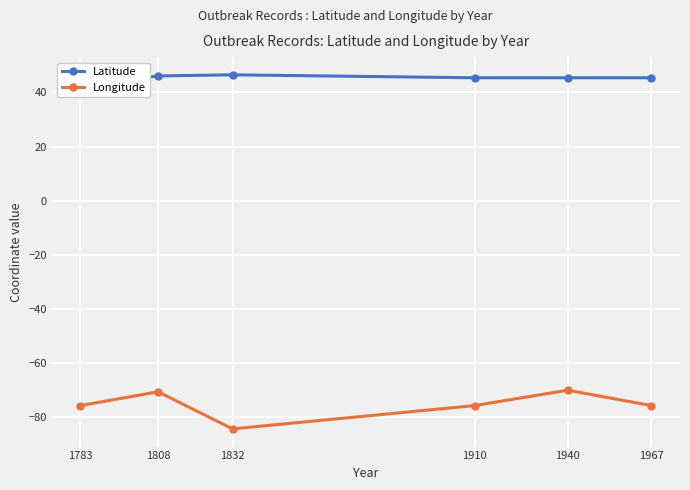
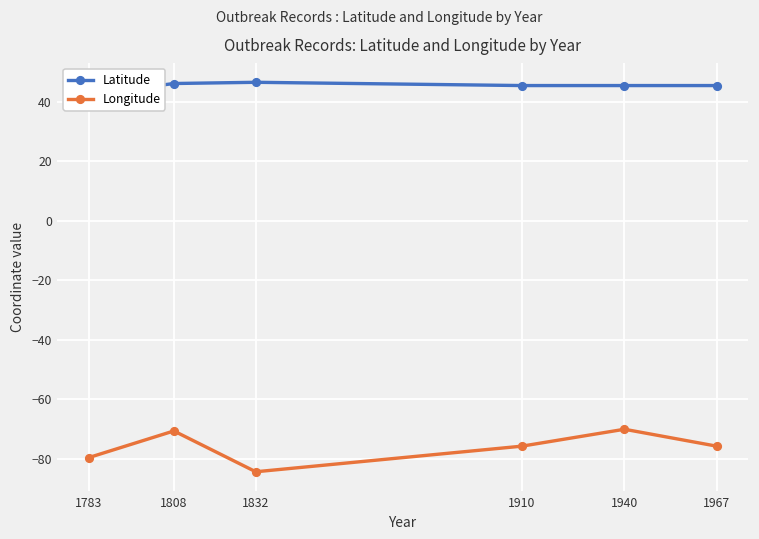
Longitude, 1783: -76 -> -80
